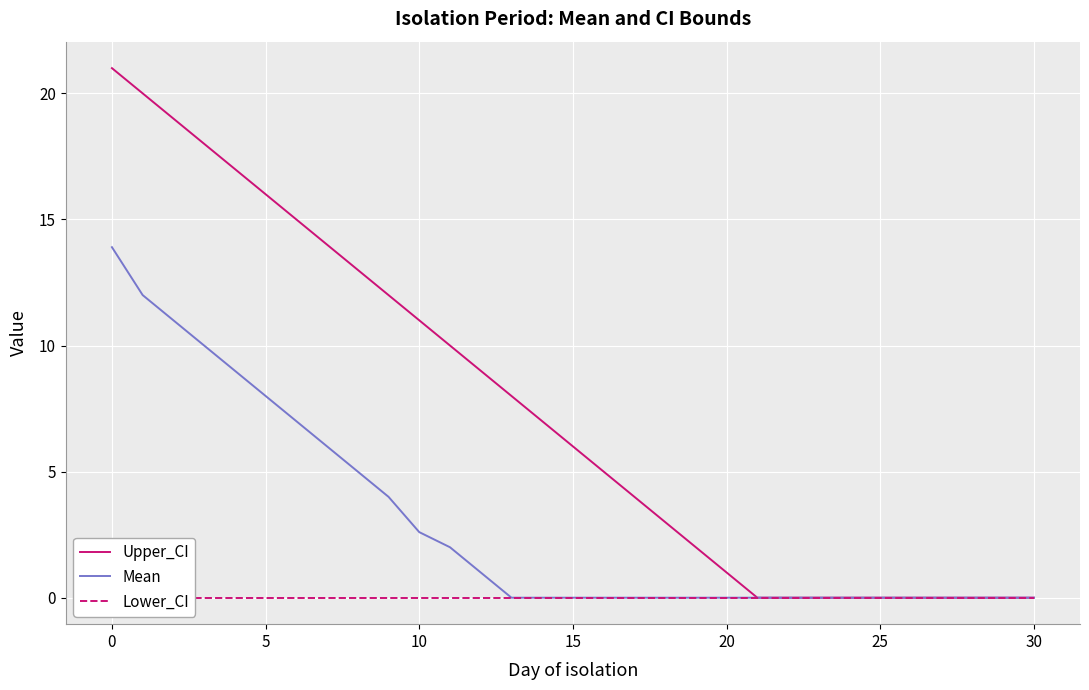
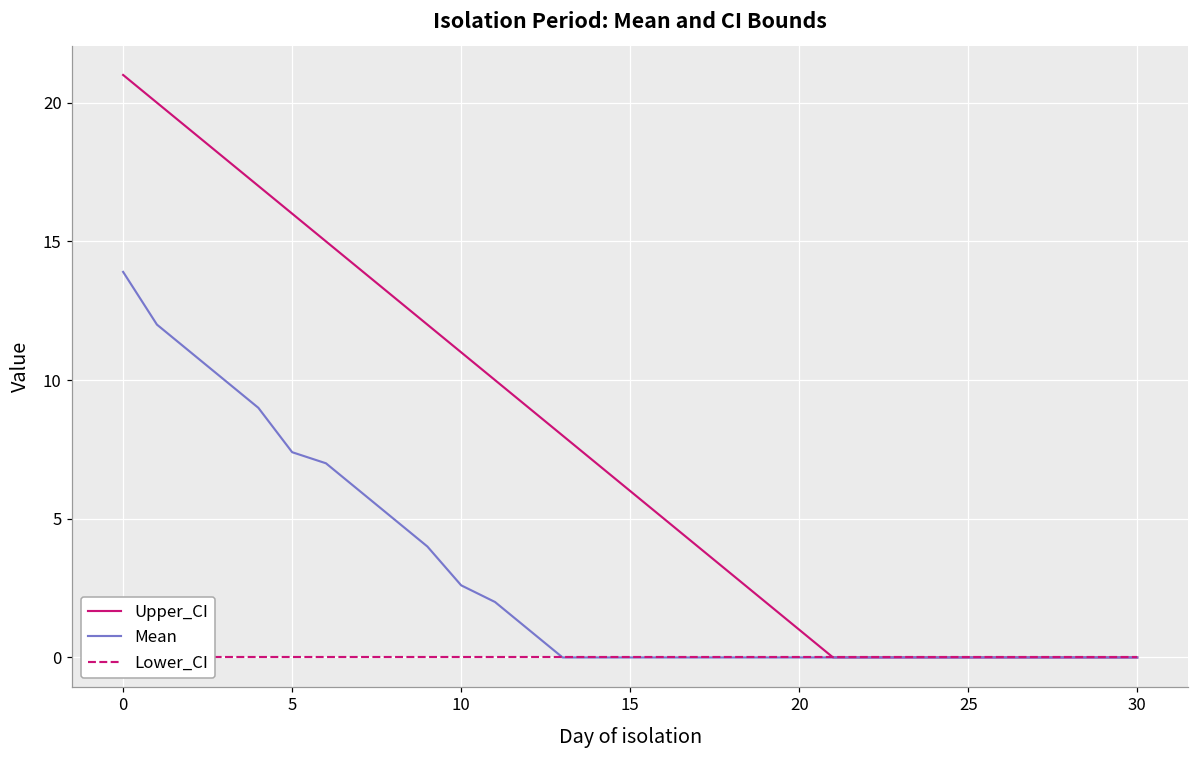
Mean, 5: 8.0 -> 7.4
